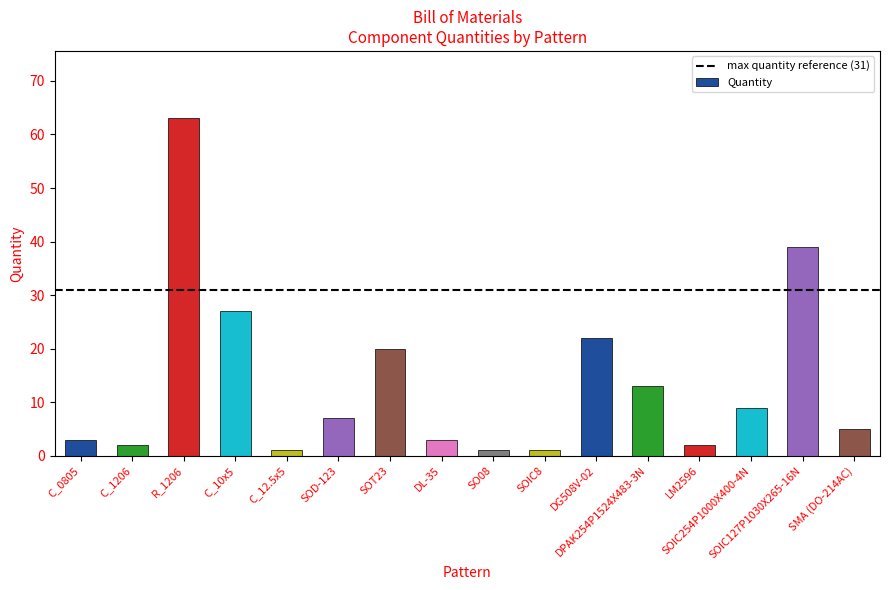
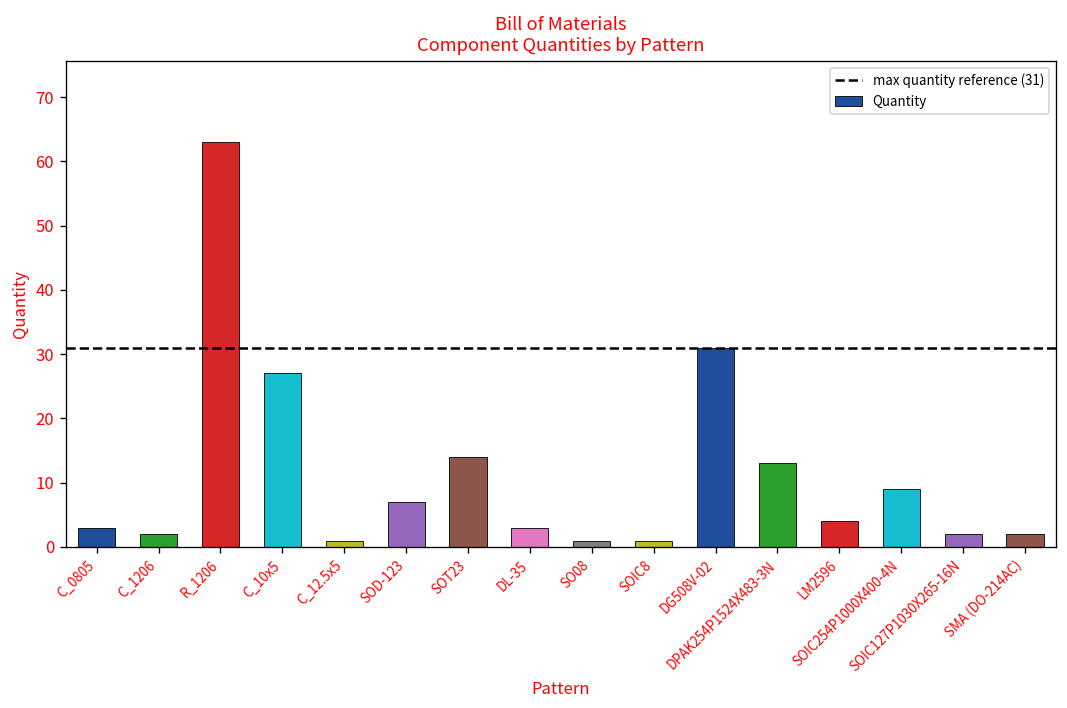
SOT23: 20 -> 14
DG508V-02: 22 -> 31
LM2596: 2 -> 4
SOIC127P1030X265-16N: 39 -> 2
SMA (DO-214AC): 5 -> 2
